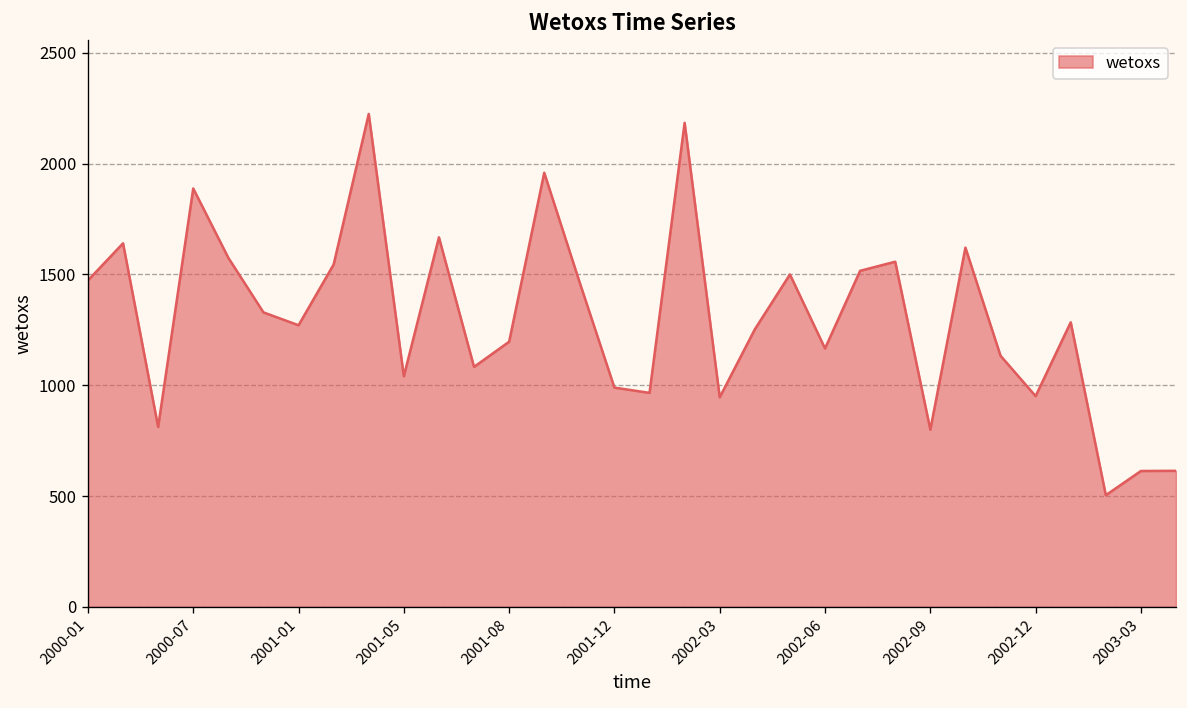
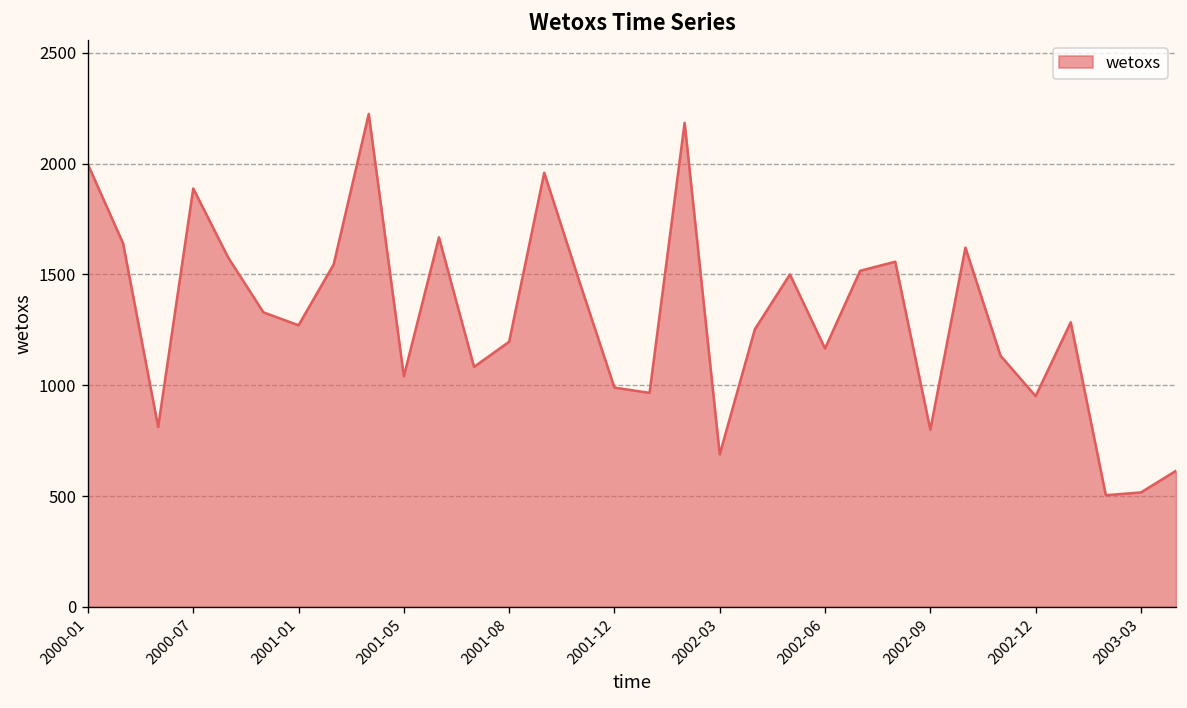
2000-01: 1470 -> 2000
2002-03: 950 -> 690
2003-03: 610 -> 520
